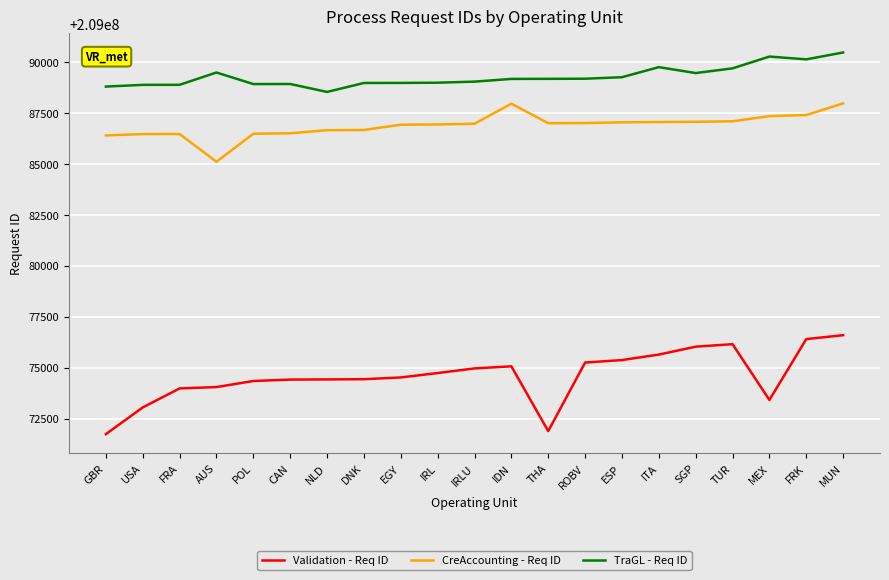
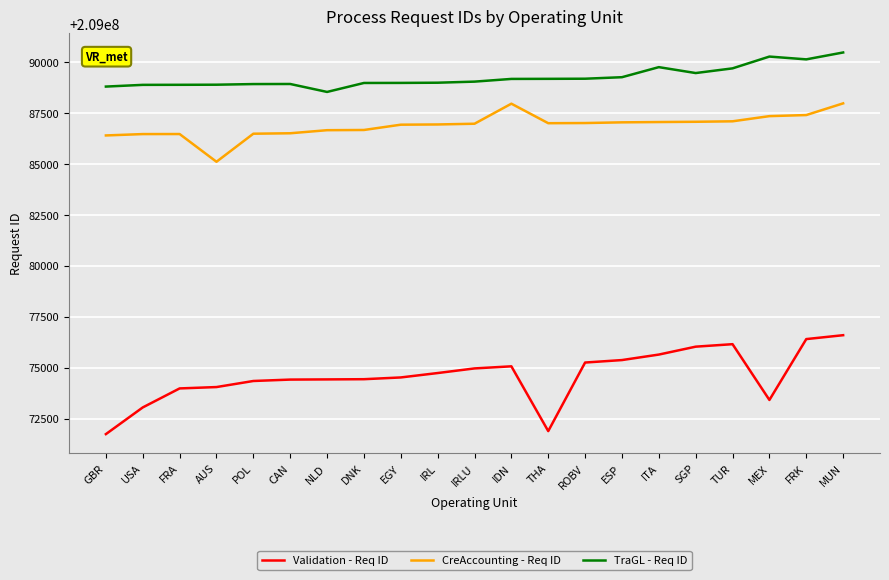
TraGL - Req ID, AUS: 209089500 -> 209088900
